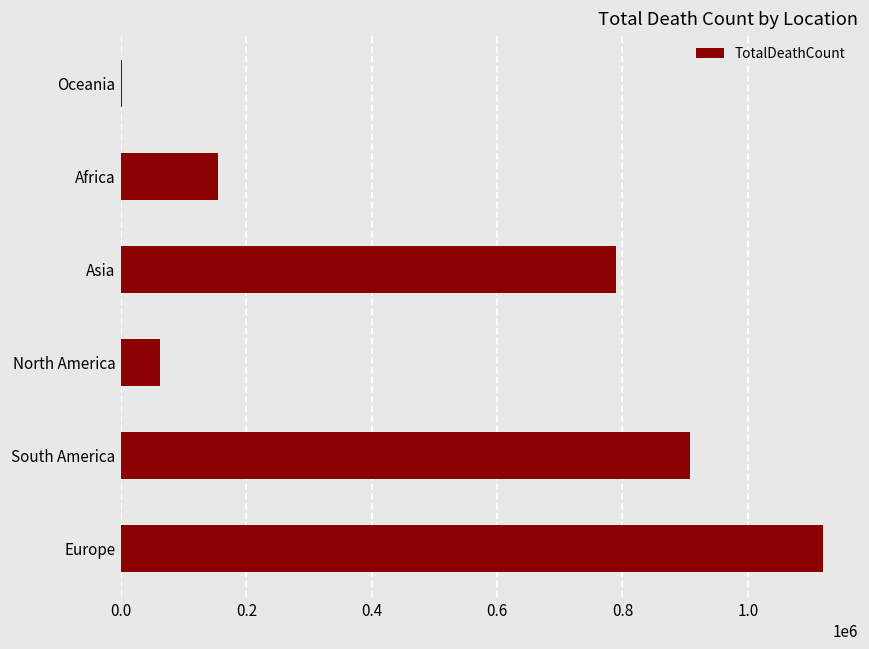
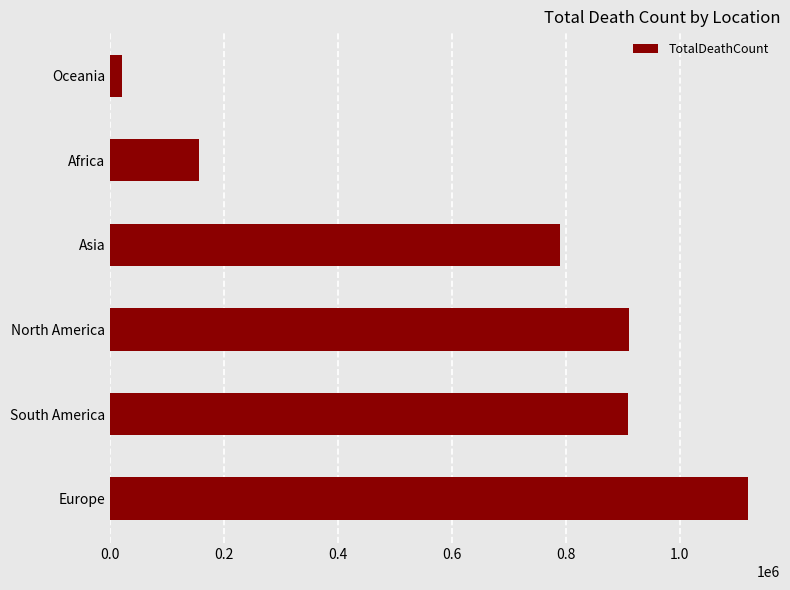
Oceania: 0 -> 20000
North America: 60000 -> 910000
